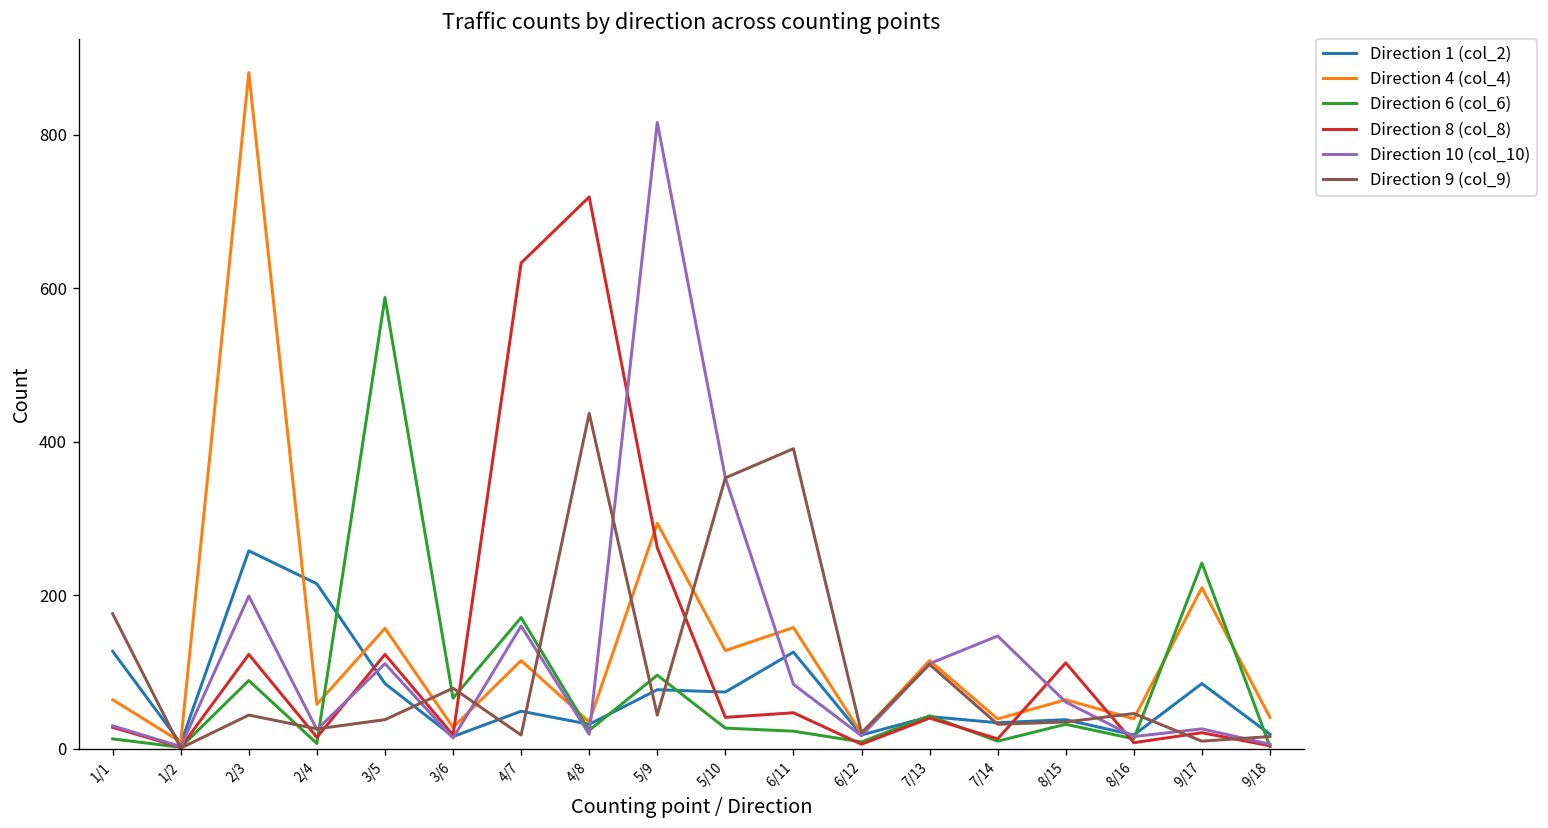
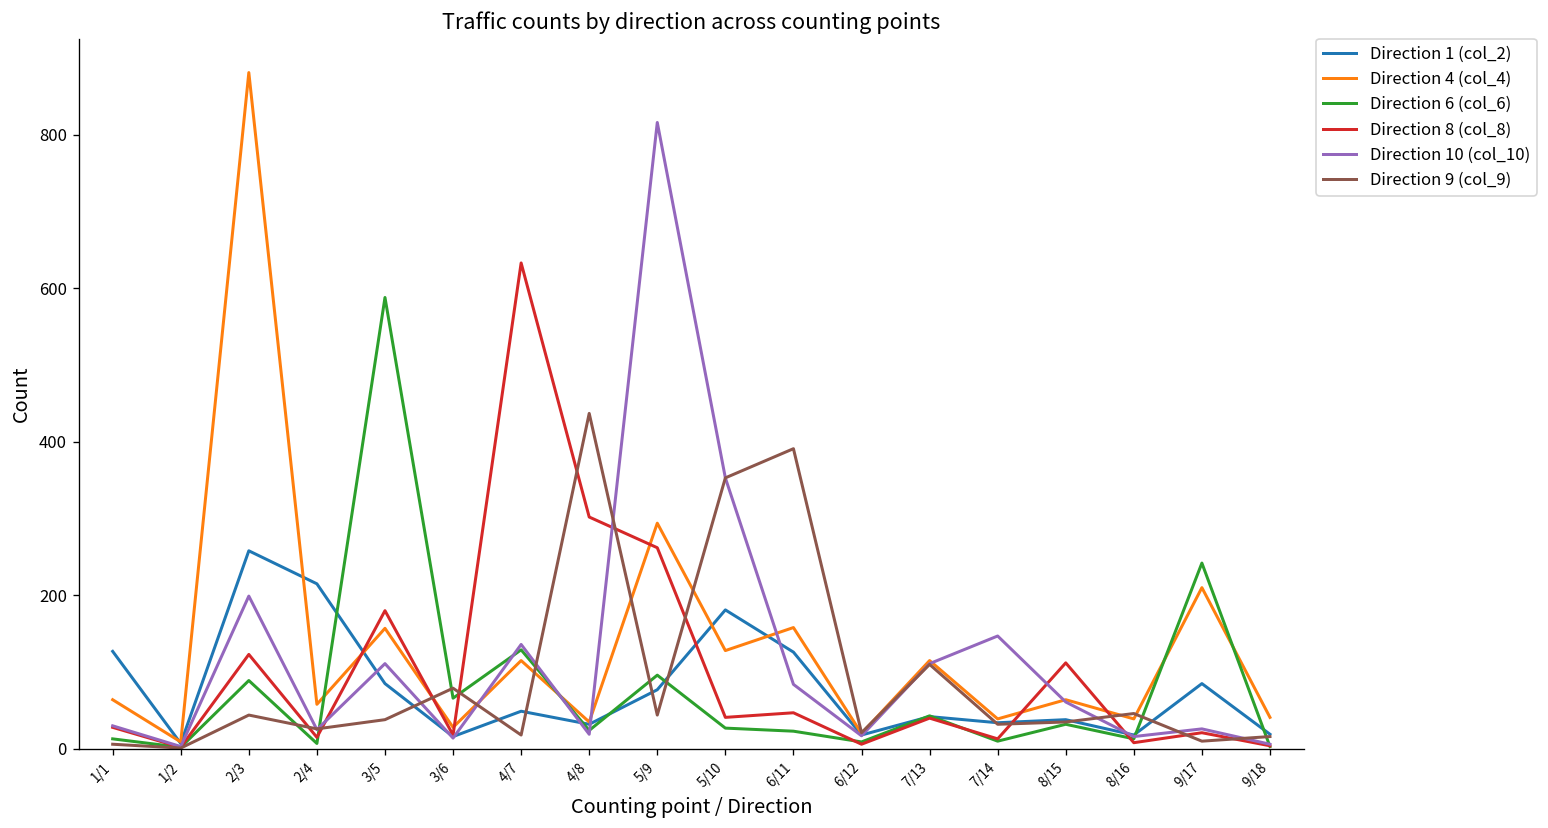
Direction 9 (col_9), 1/1: 180 -> 10
Direction 8 (col_8), 3/5: 120 -> 180
Direction 6 (col_6), 4/7: 170 -> 130
Direction 10 (col_10), 4/7: 160 -> 140
Direction 8 (col_8), 4/8: 720 -> 300
Direction 1 (col_2), 5/10: 70 -> 180
